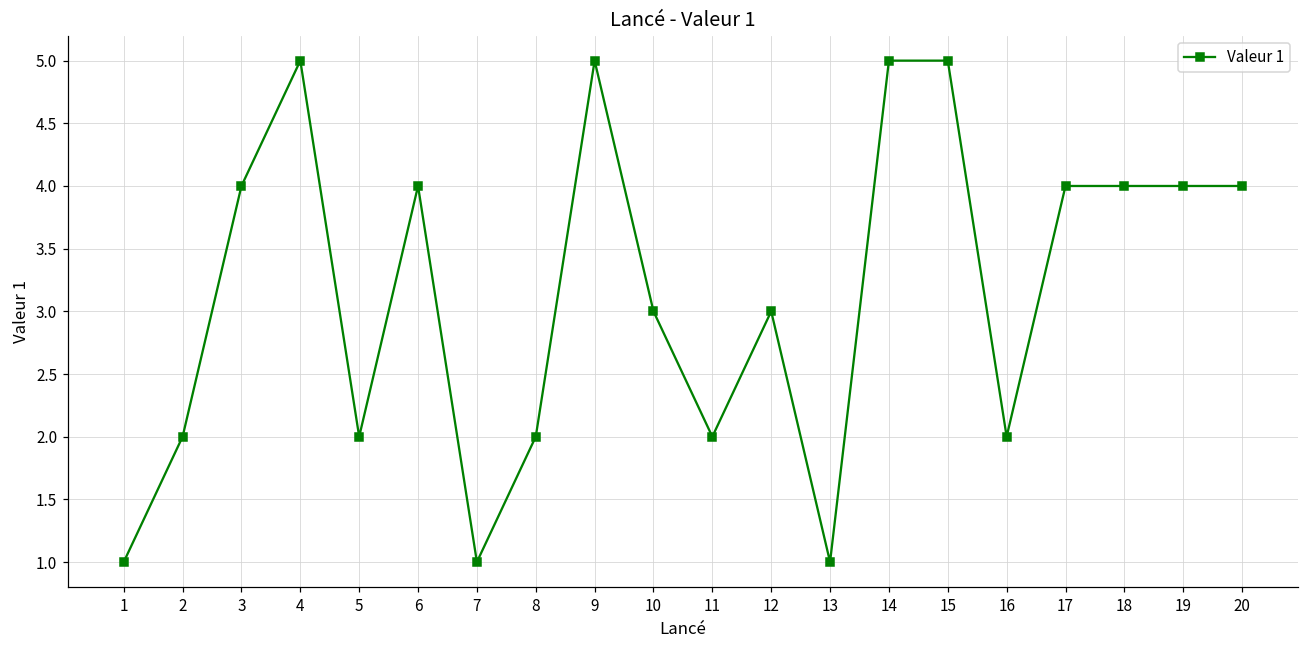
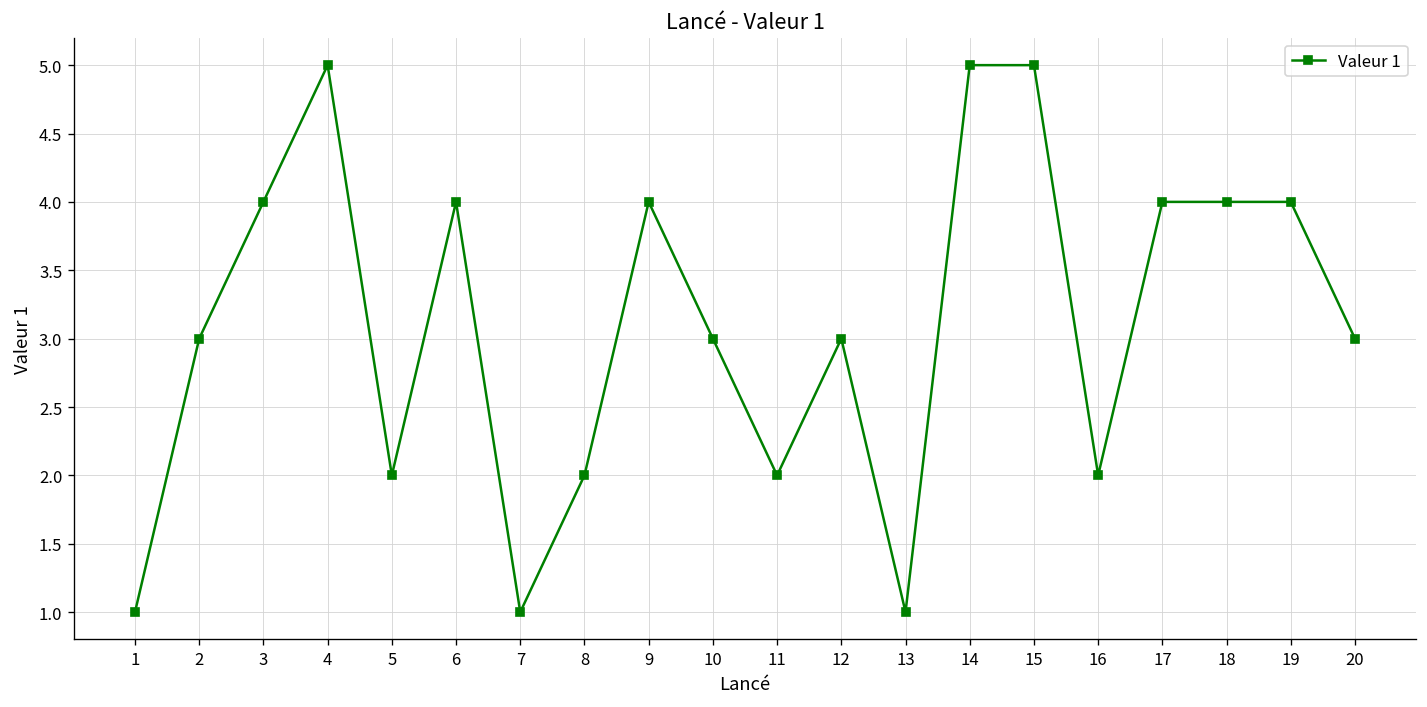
2: 2 -> 3
9: 5 -> 4
20: 4 -> 3
